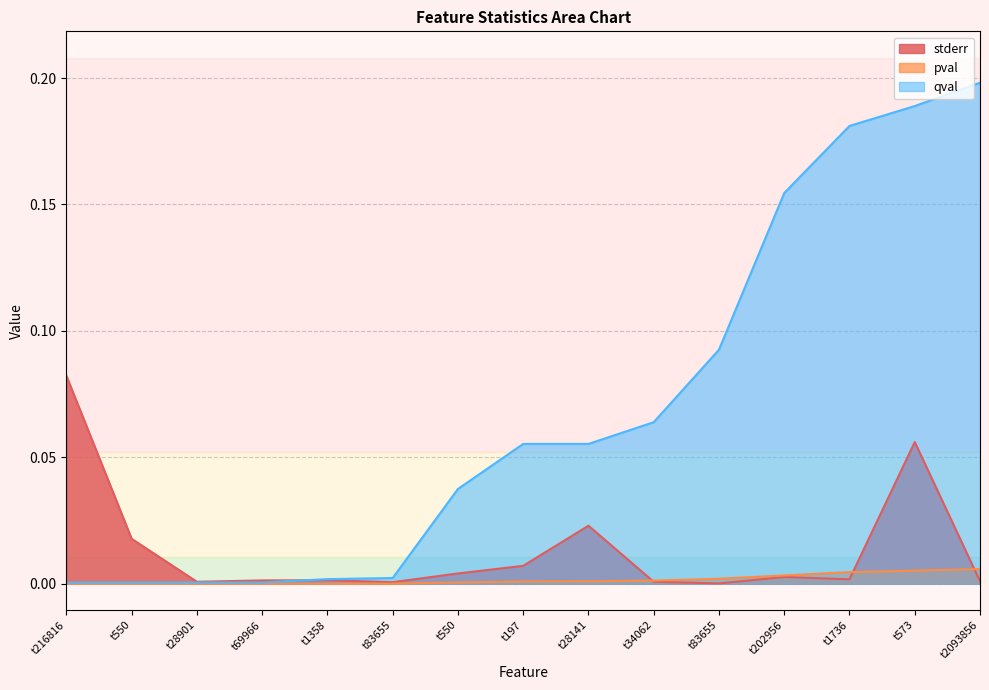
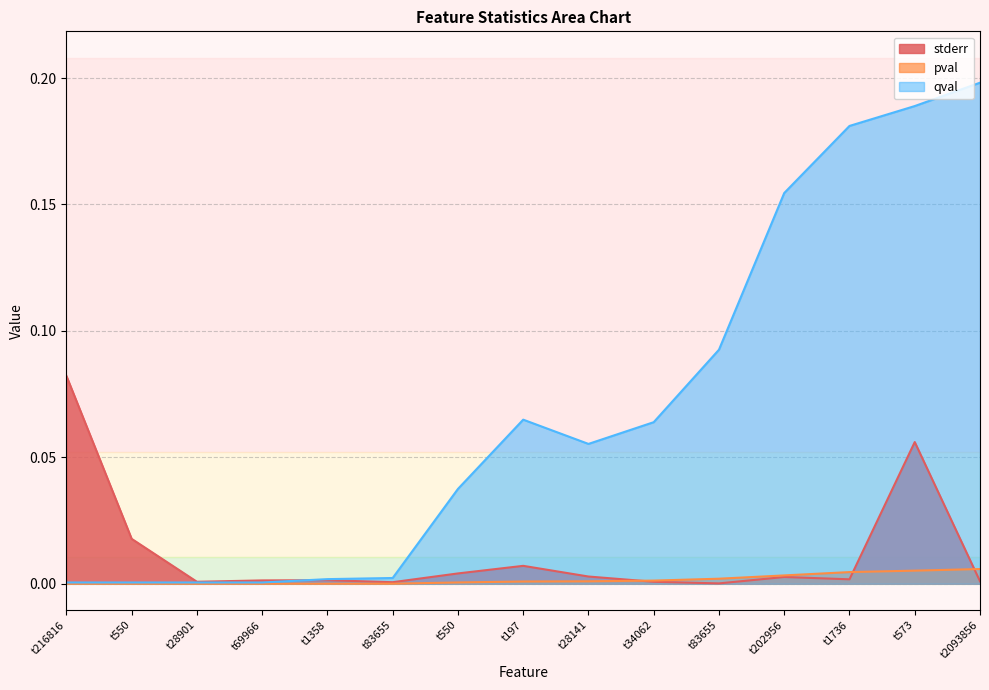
qval, t197: 0.055 -> 0.065
stderr, t28141: 0.023 -> 0.003
